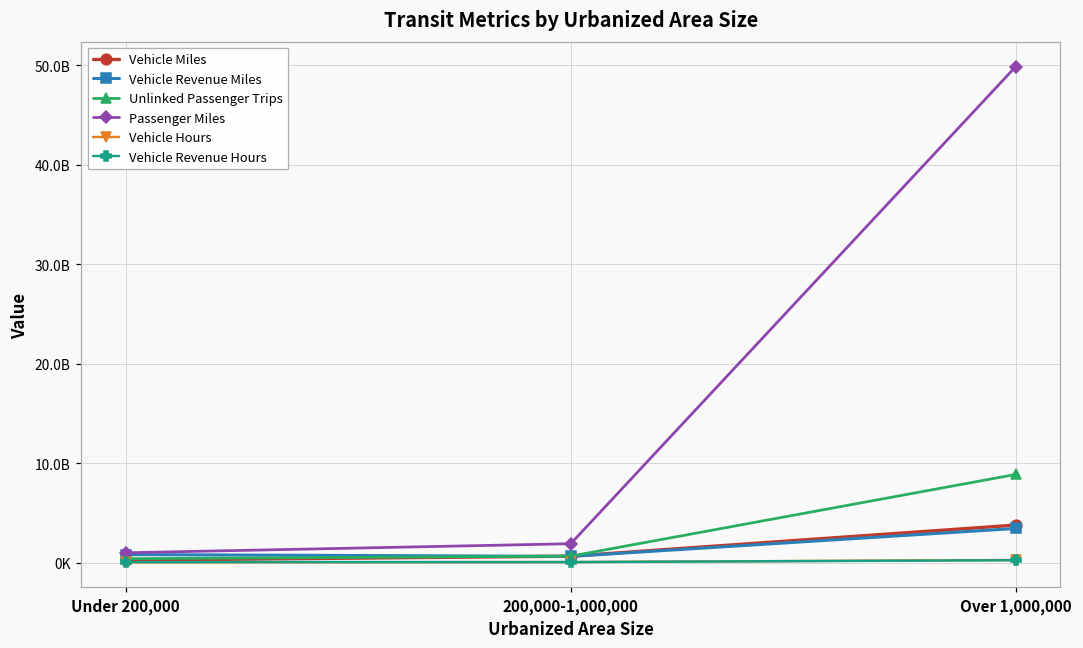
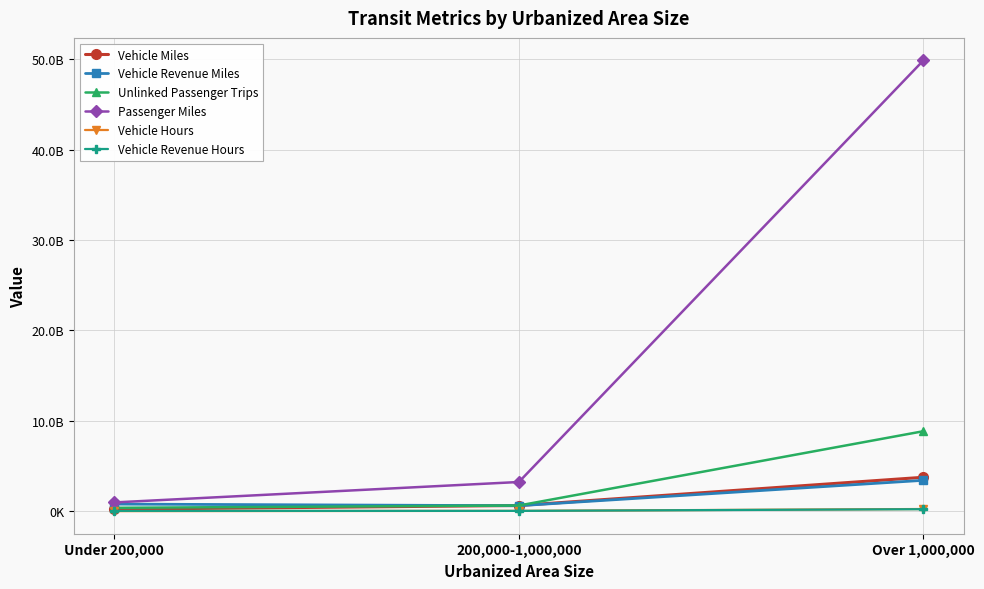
Passenger Miles, 200,000-1,000,000: 2000000000 -> 3000000000
